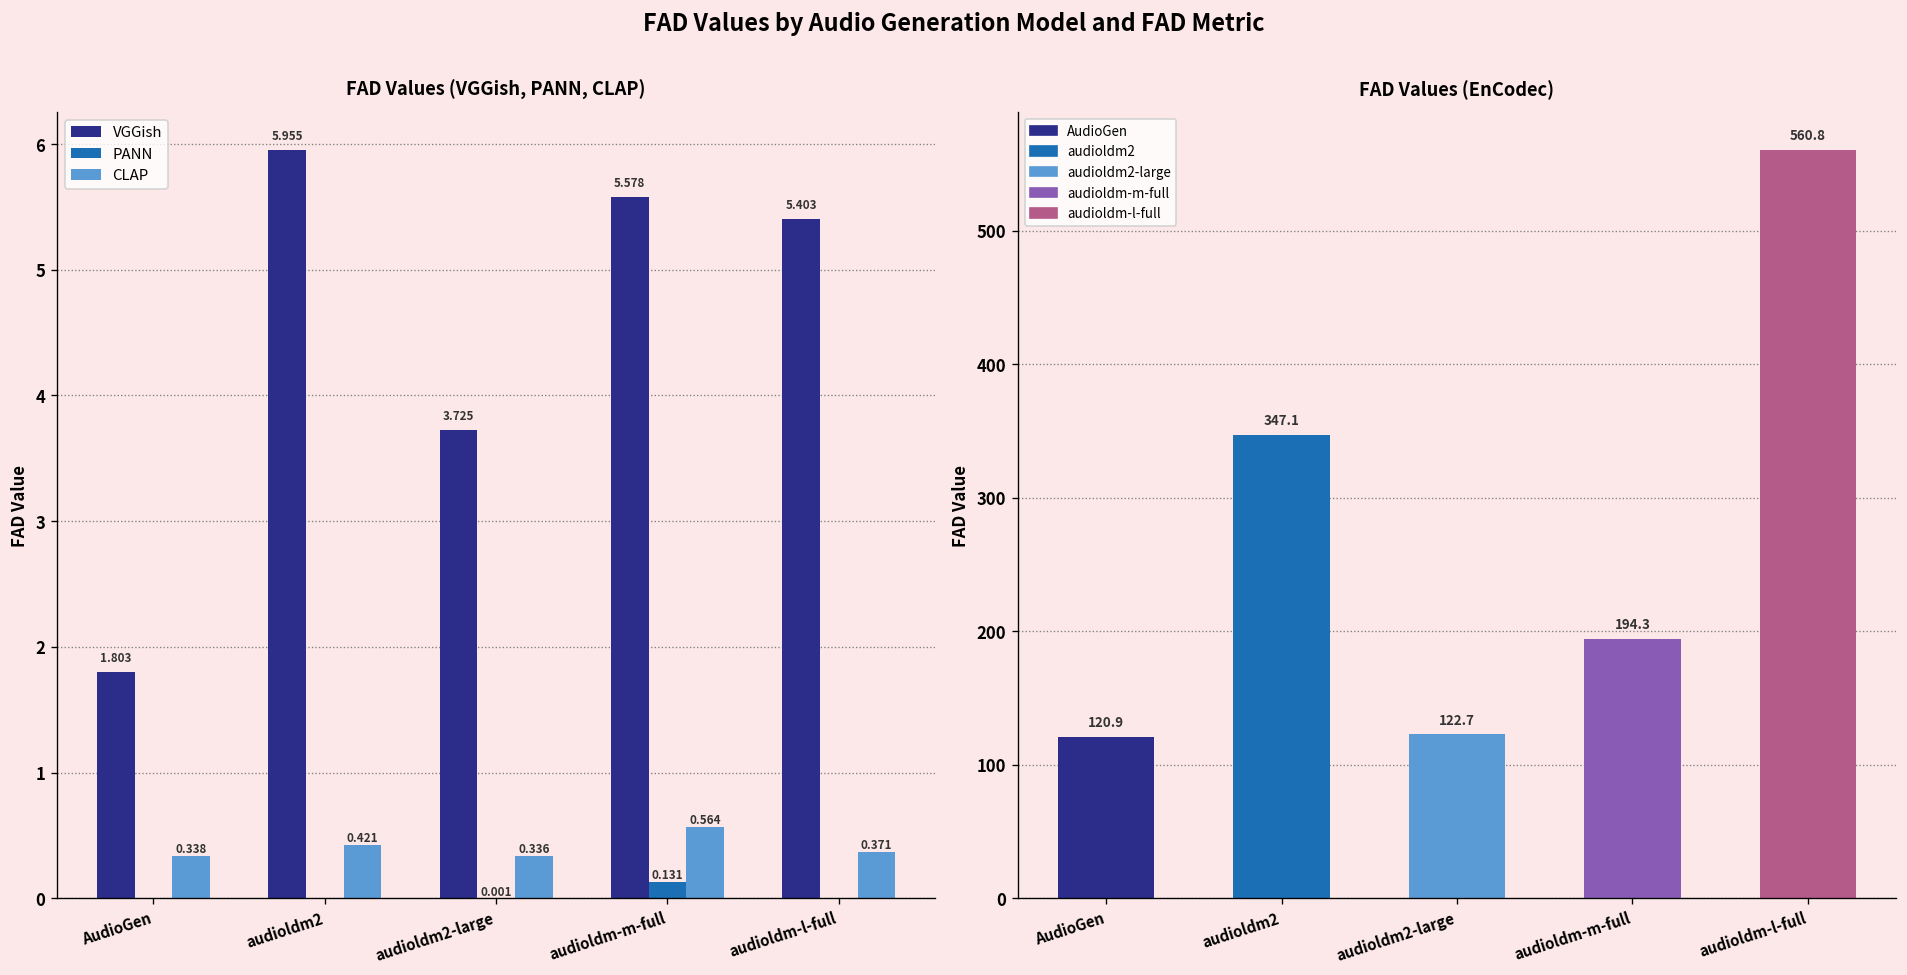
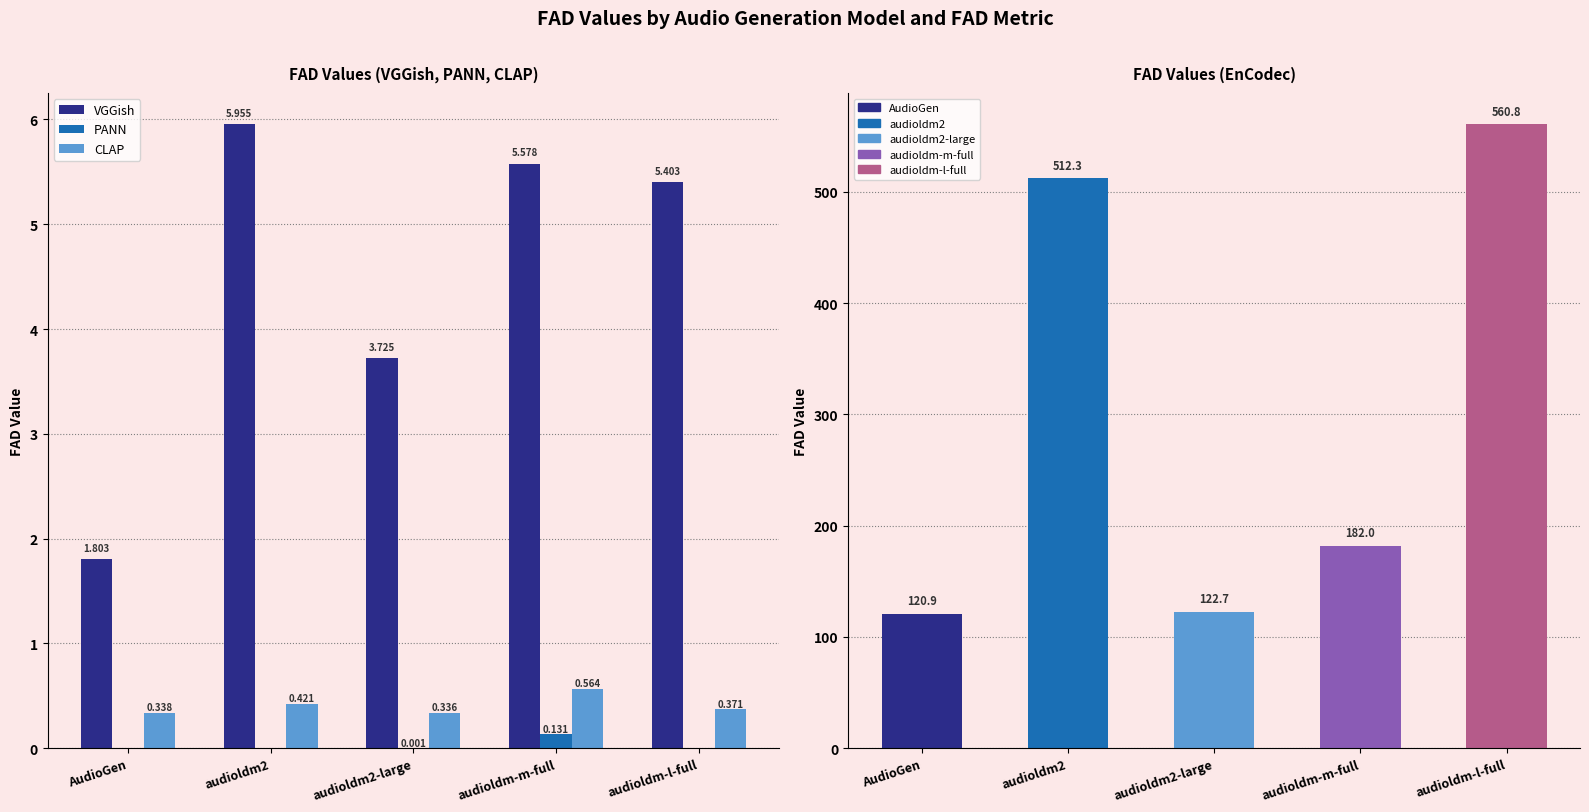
FAD Values (EnCodec), audioldm2: 347.1 -> 512.3
FAD Values (EnCodec), audioldm-m-full: 194.3 -> 182.0
